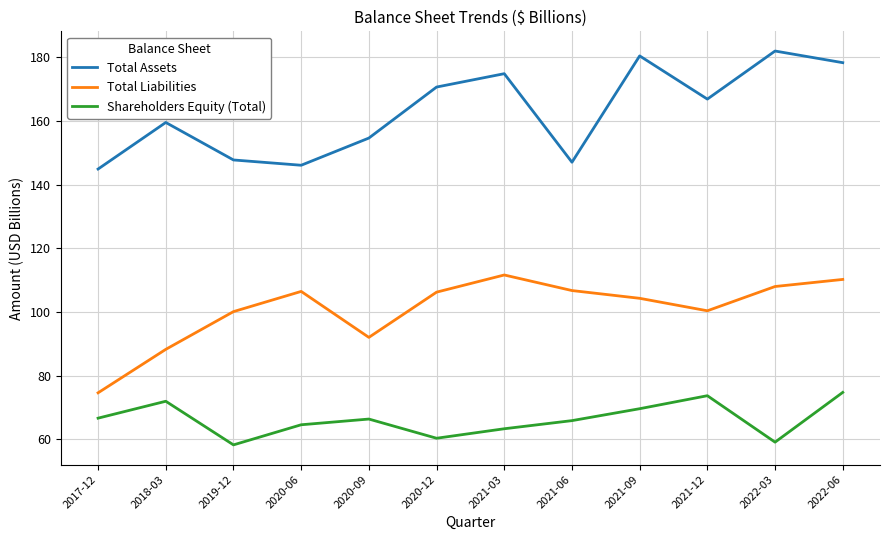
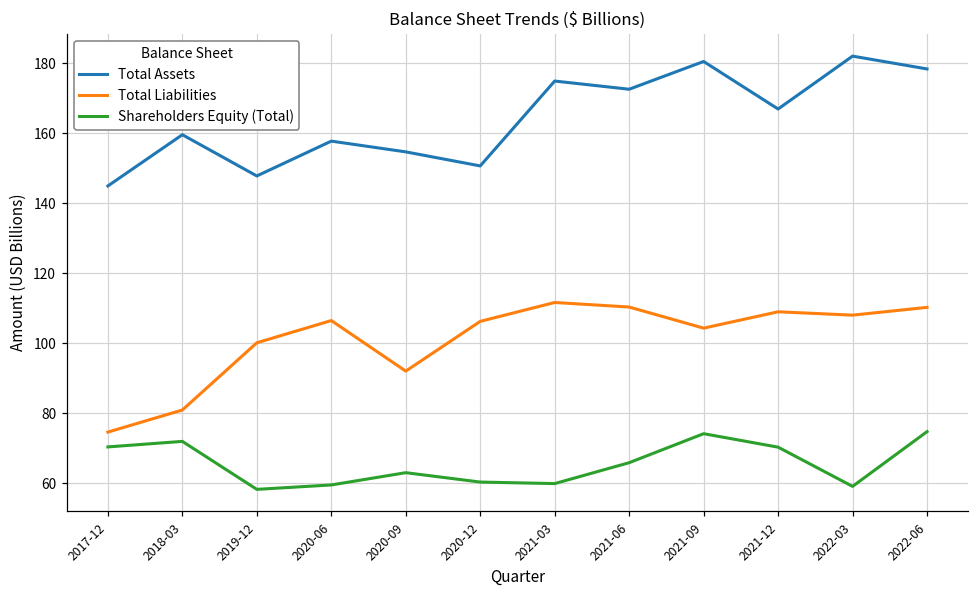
Shareholders Equity (Total), 2017-12: 67 -> 70
Total Liabilities, 2018-03: 88 -> 81
Total Assets, 2020-06: 146 -> 158
Shareholders Equity (Total), 2020-06: 65 -> 59
Shareholders Equity (Total), 2020-09: 66 -> 63
Total Assets, 2020-12: 171 -> 151
Shareholders Equity (Total), 2021-03: 63 -> 60
Total Assets, 2021-06: 147 -> 173
Total Liabilities, 2021-06: 107 -> 110
Shareholders Equity (Total), 2021-09: 70 -> 74
Total Liabilities, 2021-12: 100 -> 109
Shareholders Equity (Total), 2021-12: 74 -> 70
